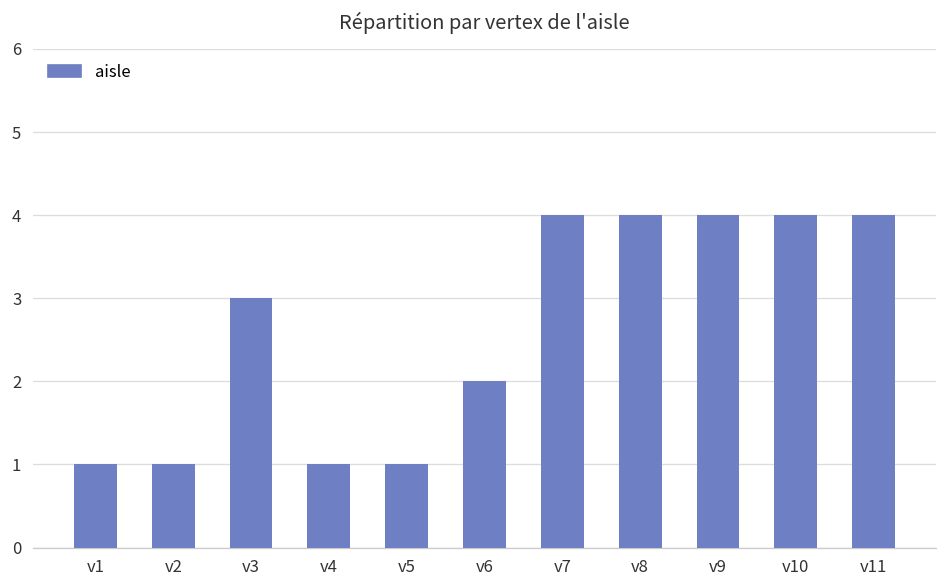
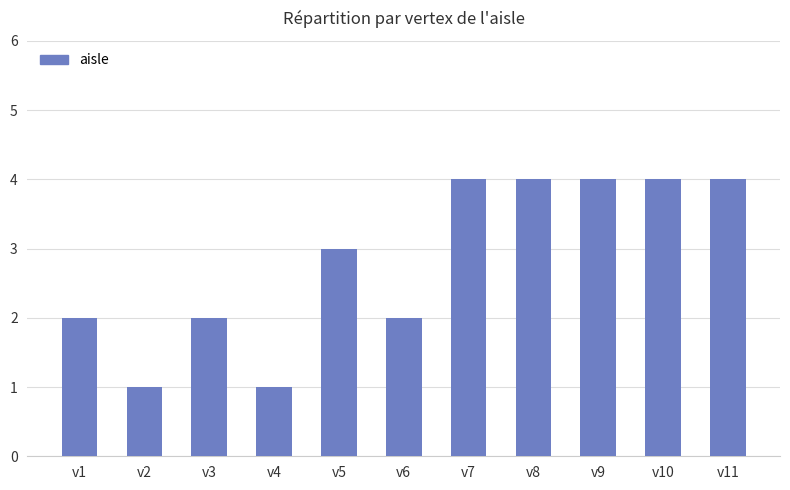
v1: 1 -> 2
v3: 3 -> 2
v5: 1 -> 3
